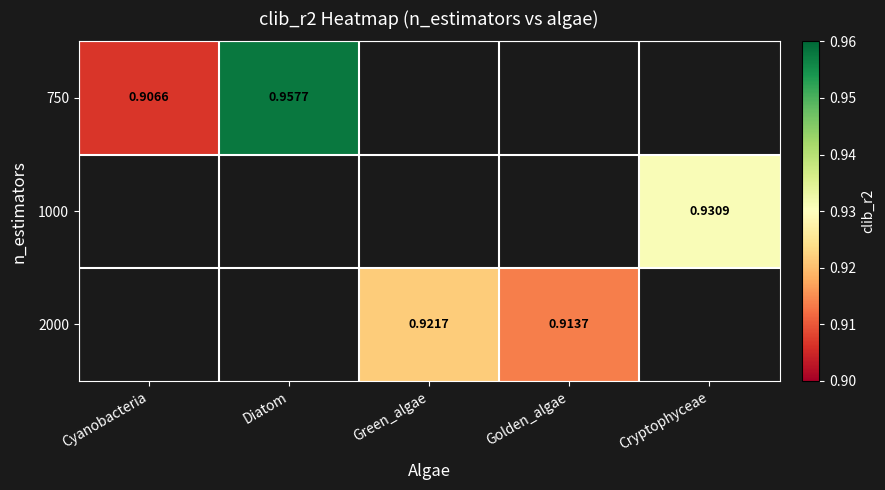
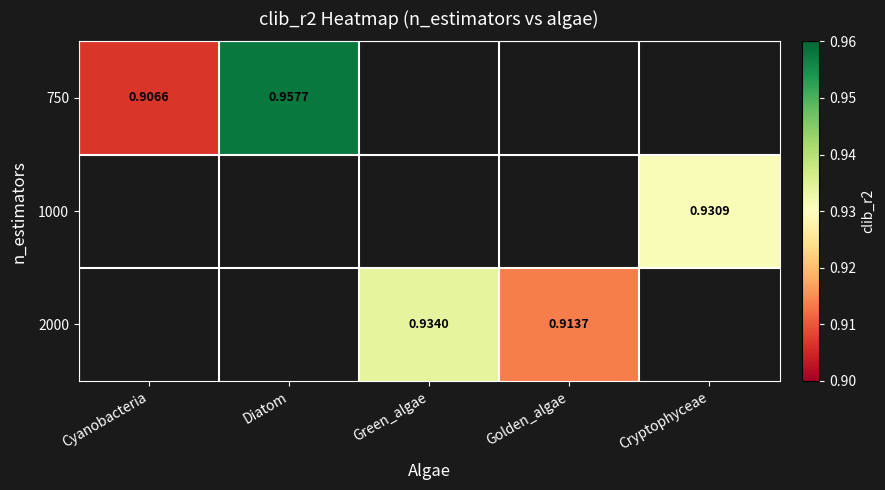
2000, Green_algae: 0.9217 -> 0.9340
